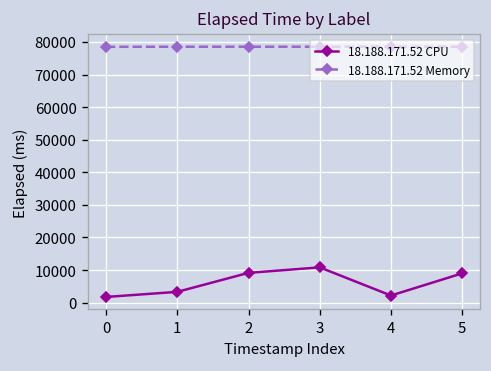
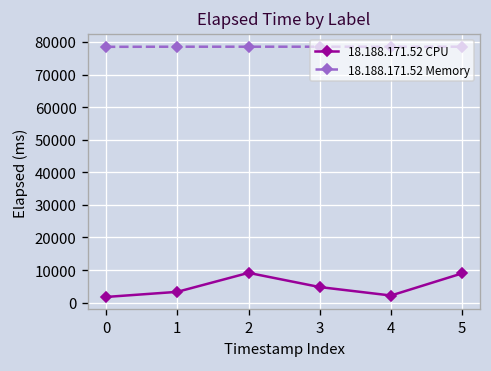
18.188.171.52 CPU, 3: 11000 -> 5000
